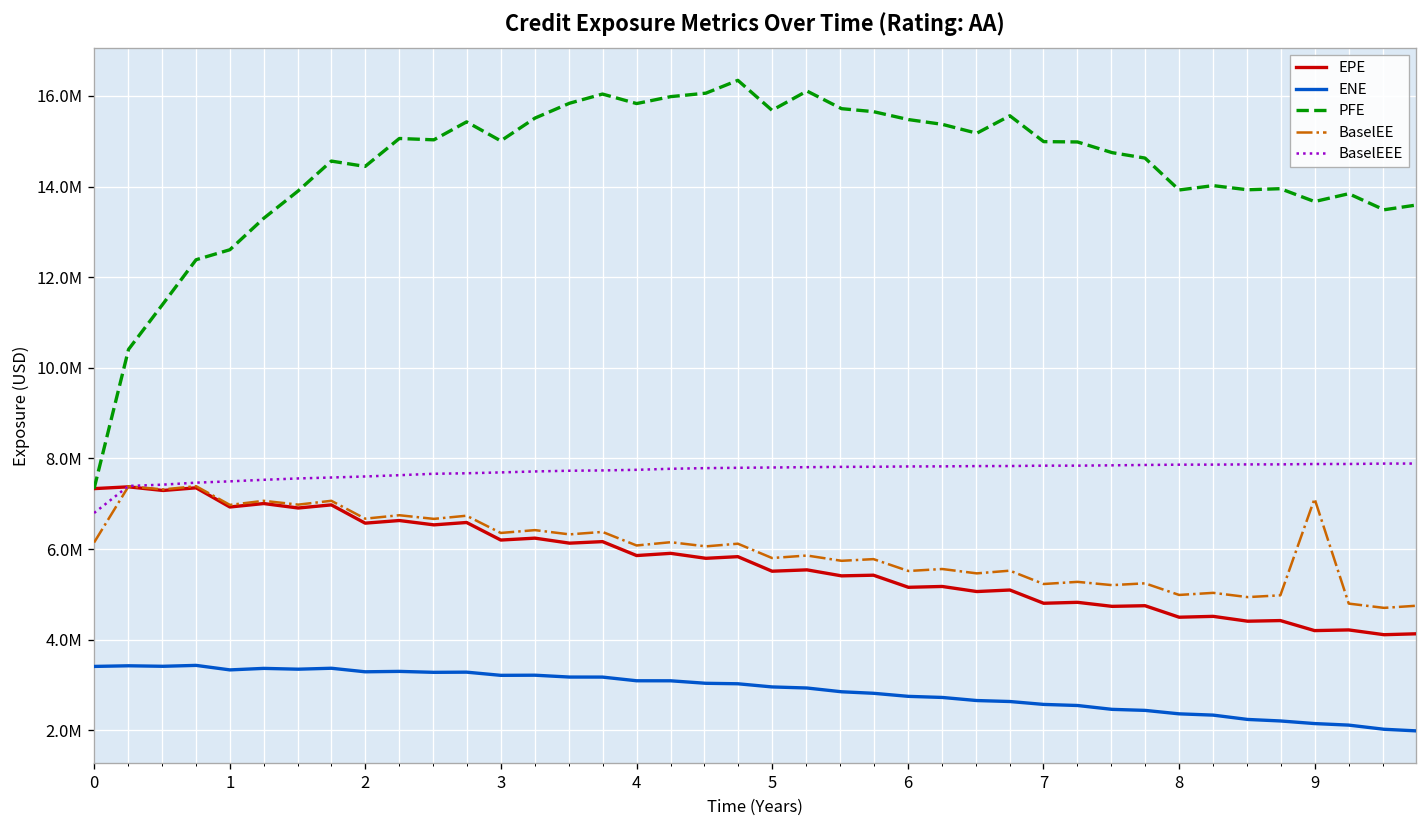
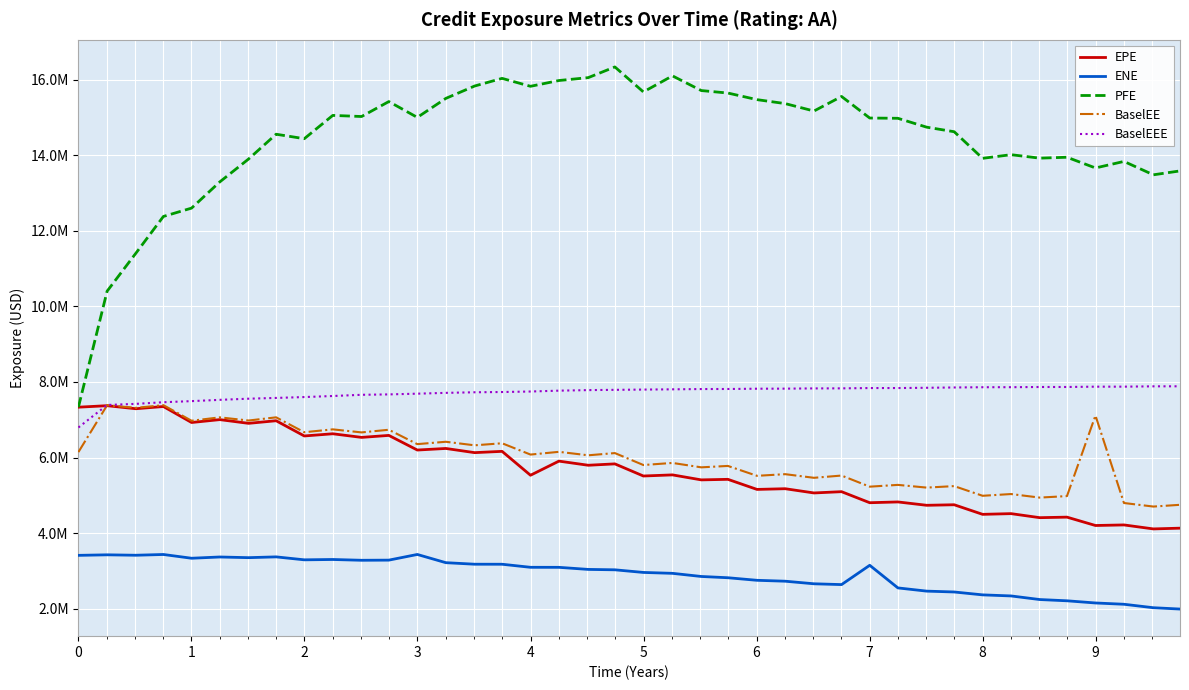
ENE, 3: 3200000 -> 3400000
EPE, 4: 5900000 -> 5500000
ENE, 7: 2600000 -> 3100000
